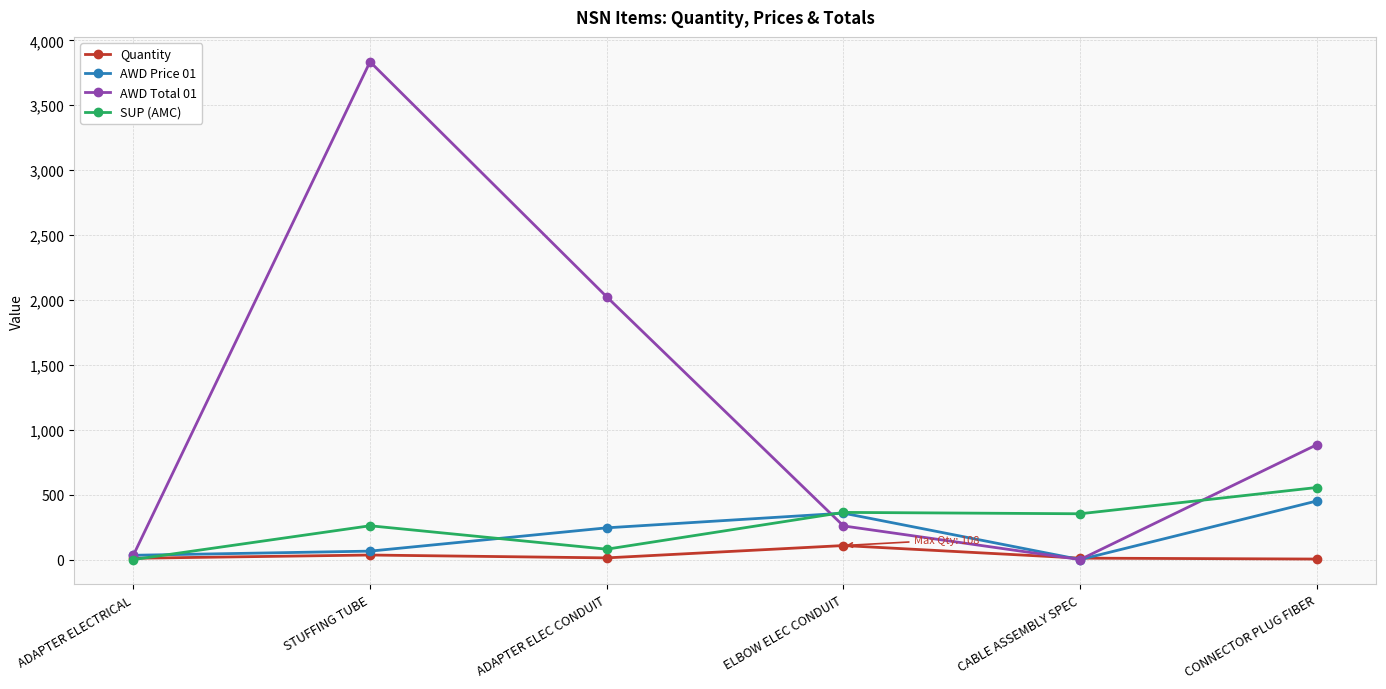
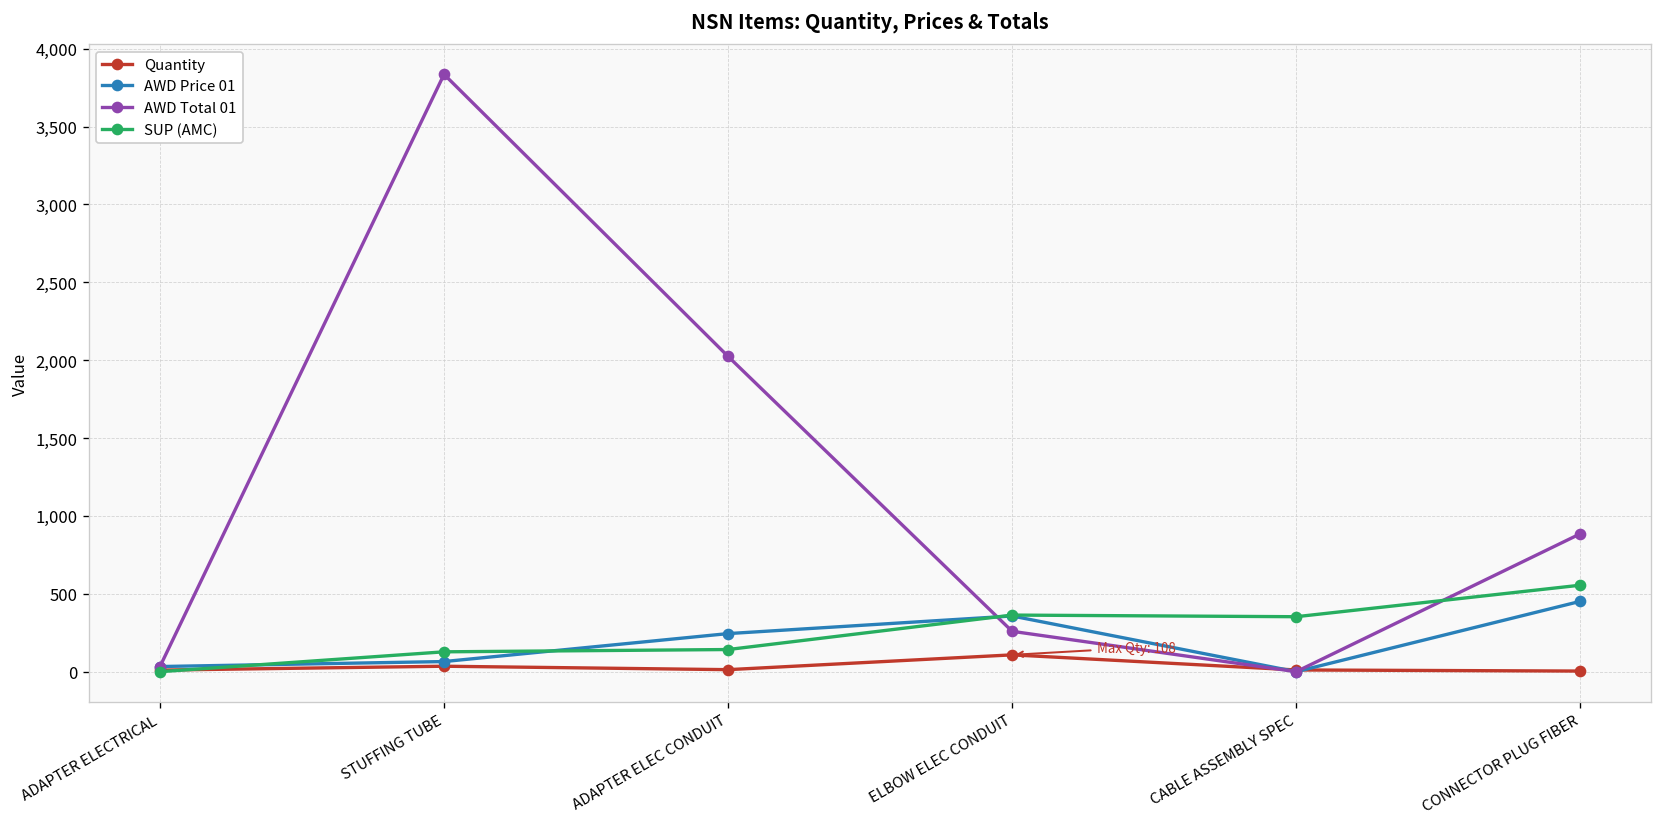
SUP (AMC), STUFFING TUBE: 260 -> 130
SUP (AMC), ADAPTER ELEC CONDUIT: 80 -> 140
